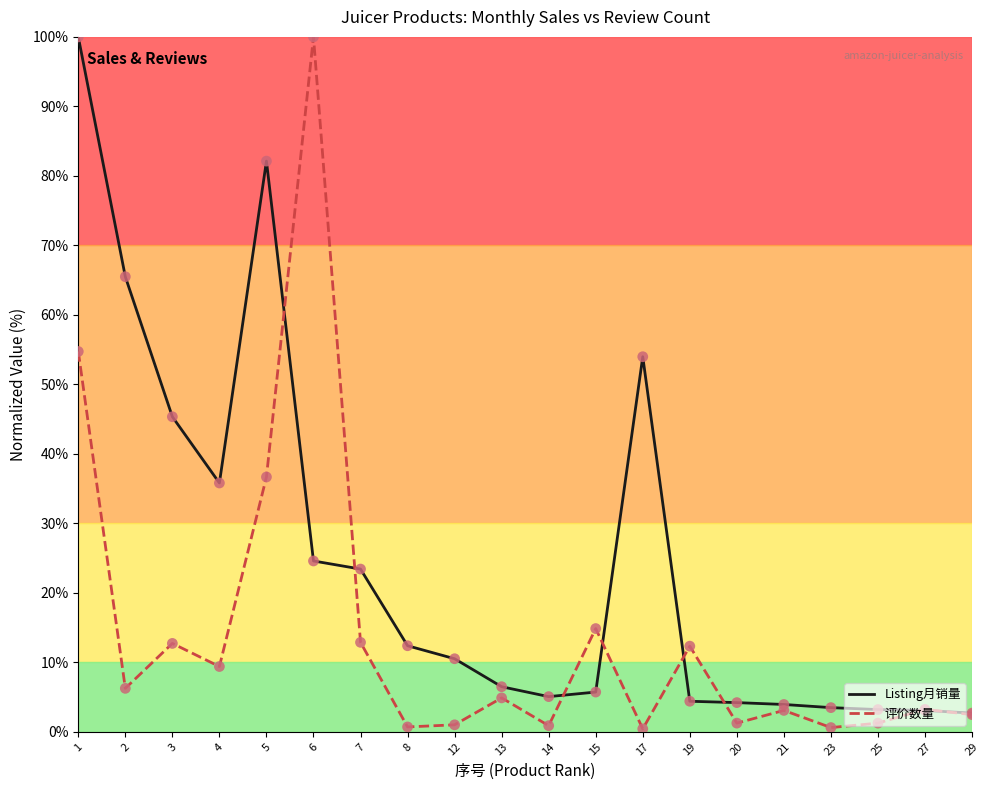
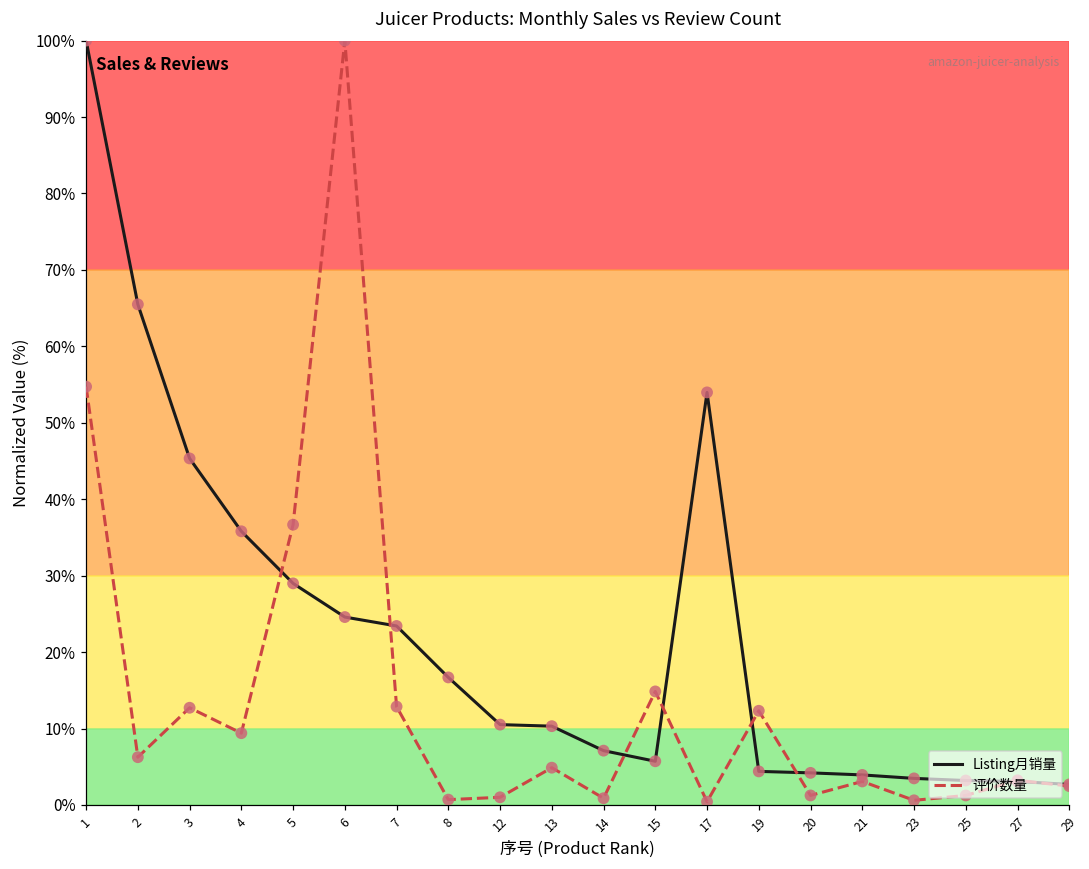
Listing月销量, 5: 82% -> 29%
Listing月销量, 8: 12% -> 17%
Listing月销量, 13: 6% -> 10%
Listing月销量, 14: 5% -> 7%
